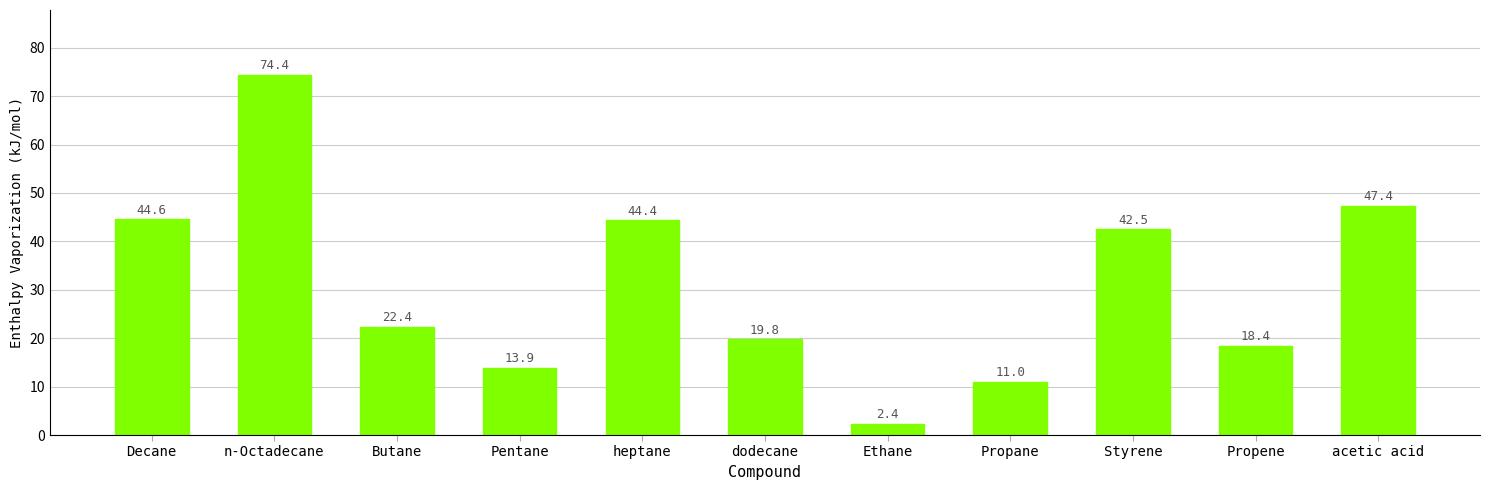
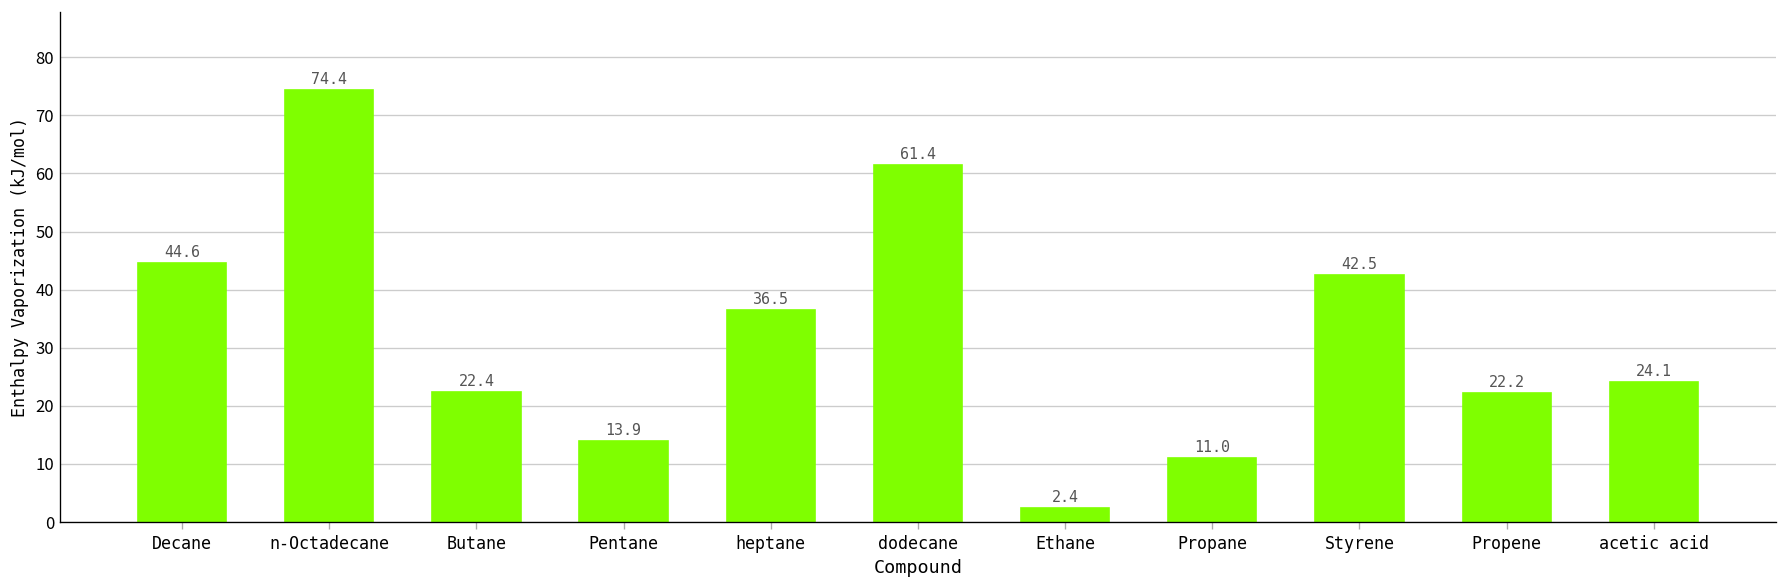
heptane: 44.4 -> 36.5
dodecane: 19.8 -> 61.4
Propene: 18.4 -> 22.2
acetic acid: 47.4 -> 24.1
